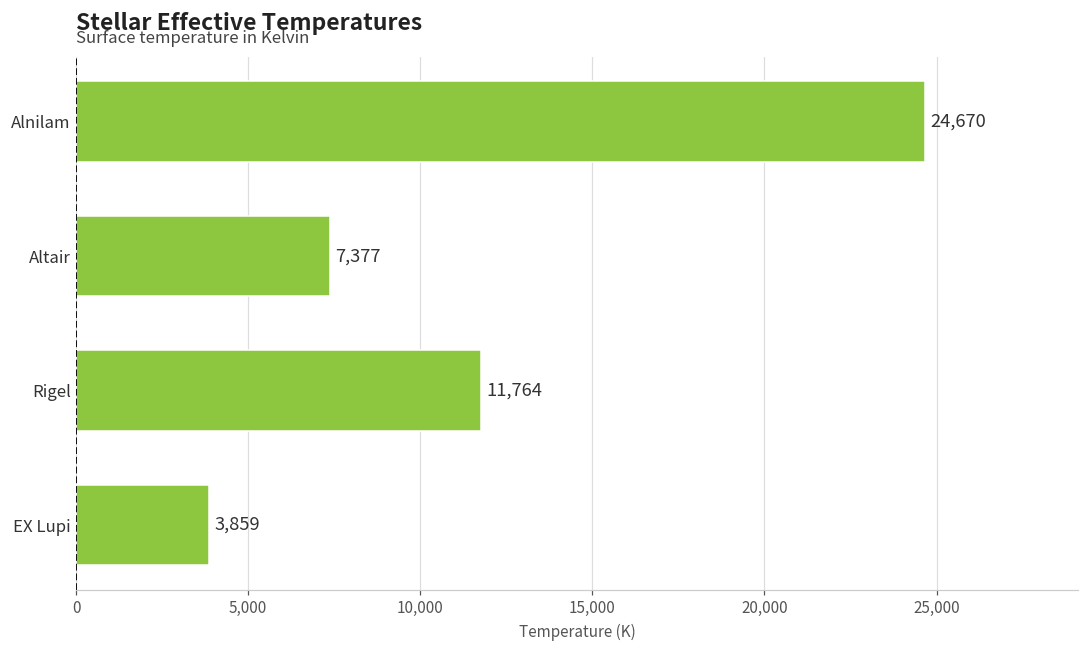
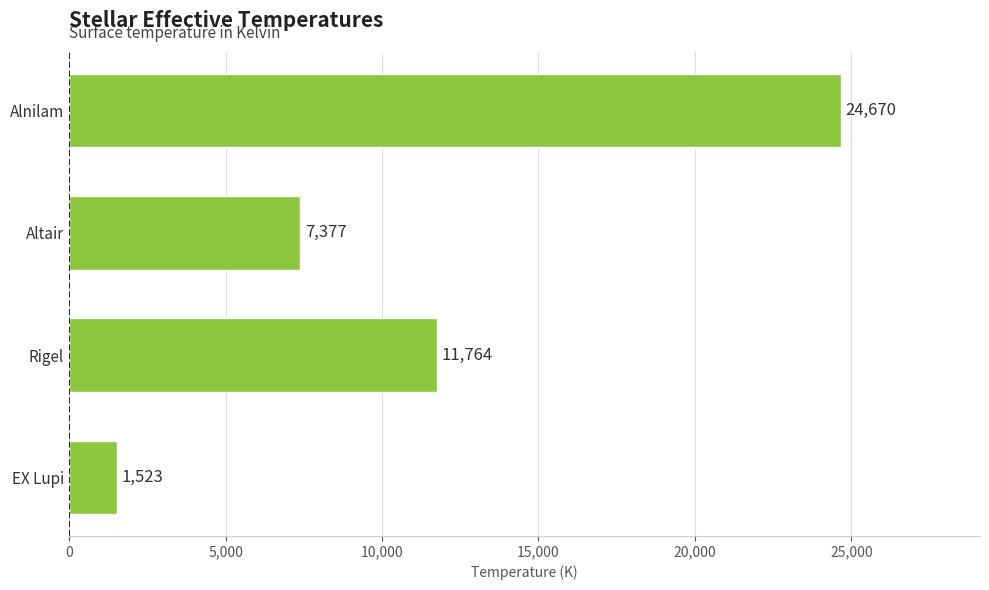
EX Lupi: 3,859 -> 1,523
